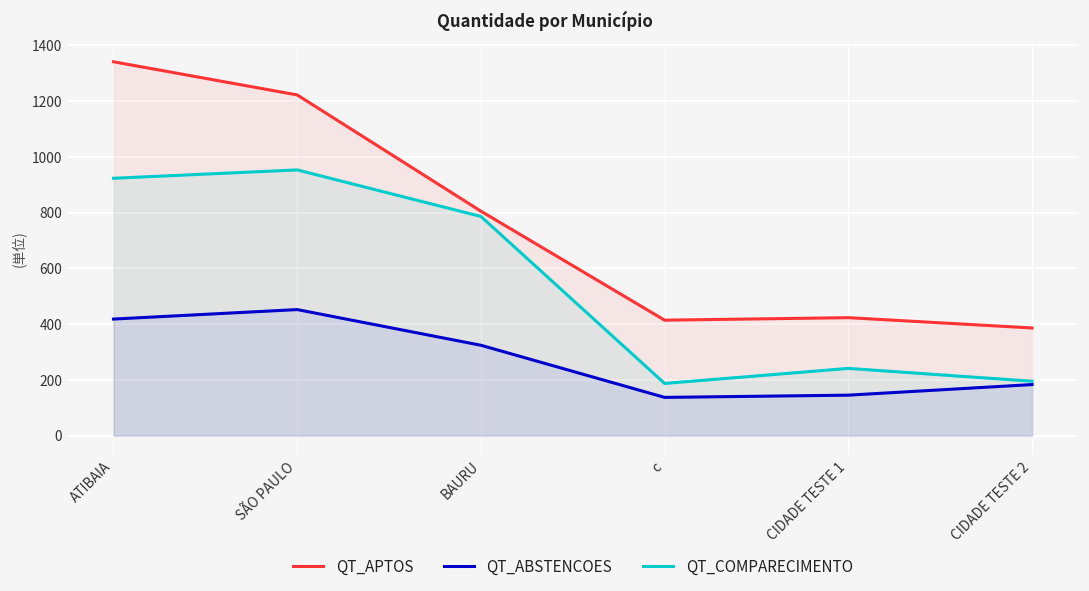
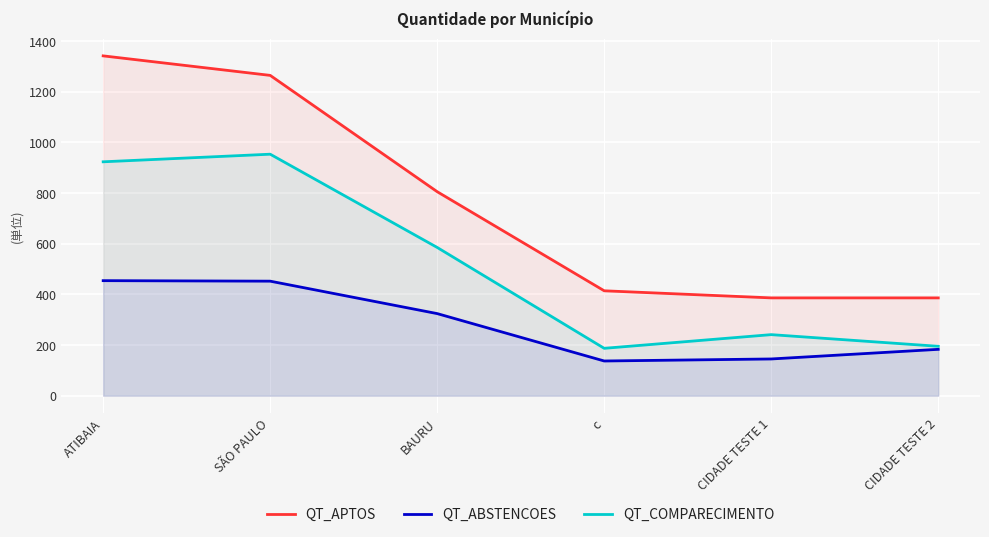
QT_ABSTENCOES, ATIBAIA: 420 -> 450
QT_APTOS, SÃO PAULO: 1220 -> 1260
QT_COMPARECIMENTO, BAURU: 790 -> 590
QT_APTOS, CIDADE TESTE 1: 420 -> 390
